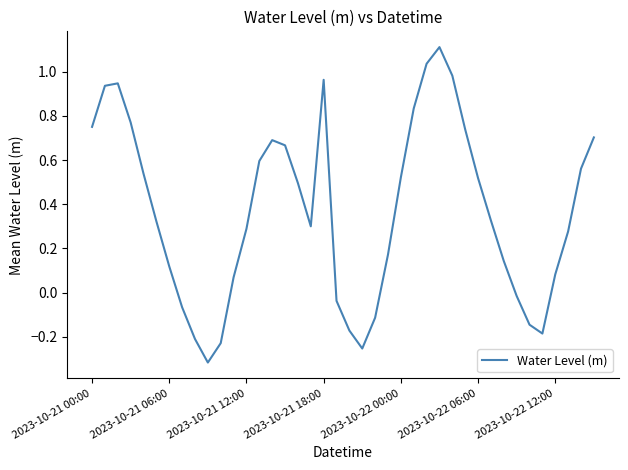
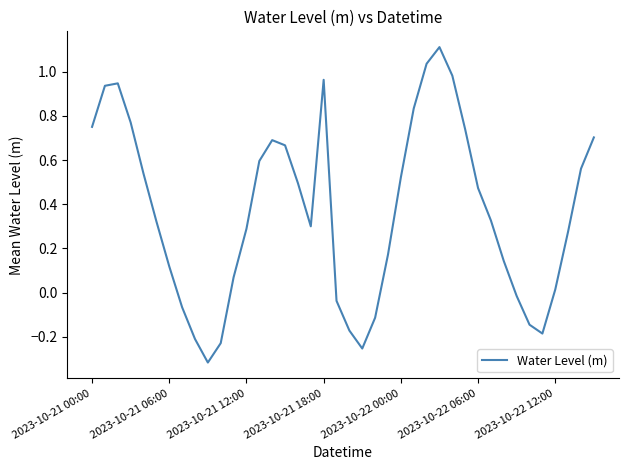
2023-10-22 06:00: 0.52 -> 0.47
2023-10-22 12:00: 0.08 -> 0.01
